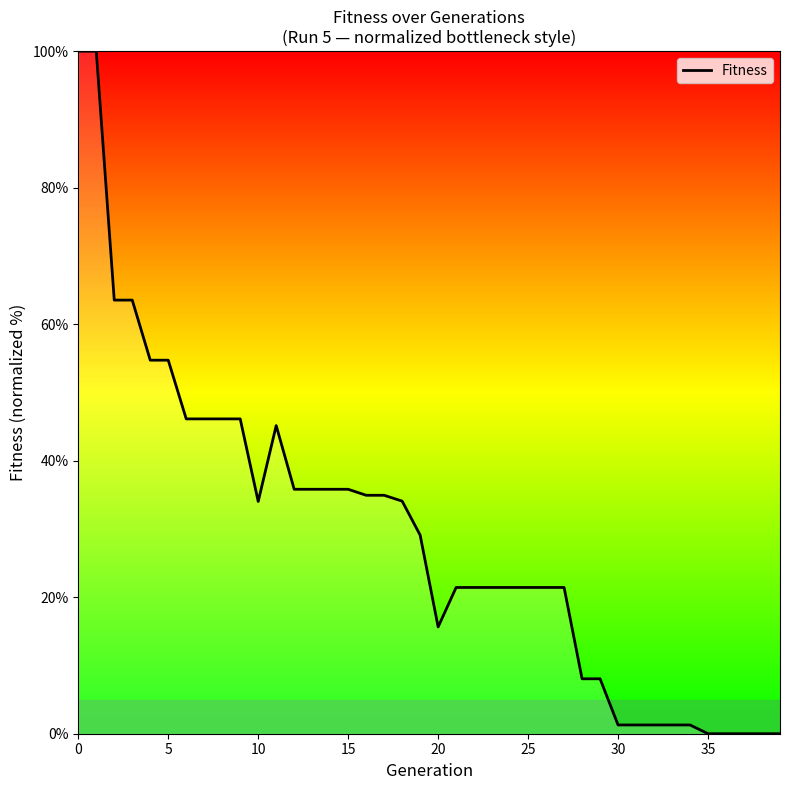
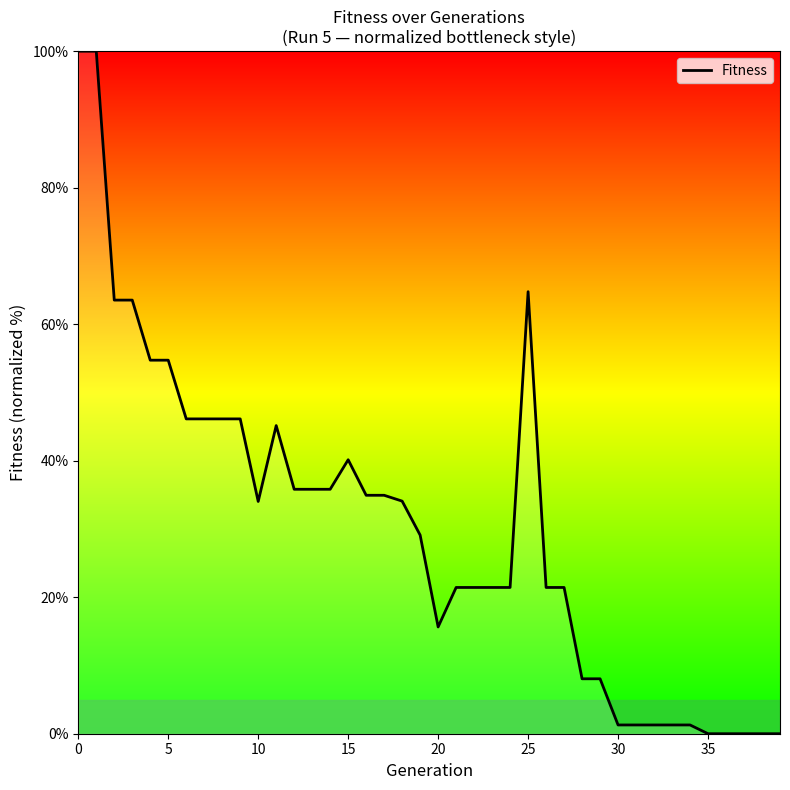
15: 36% -> 40%
25: 21% -> 65%
